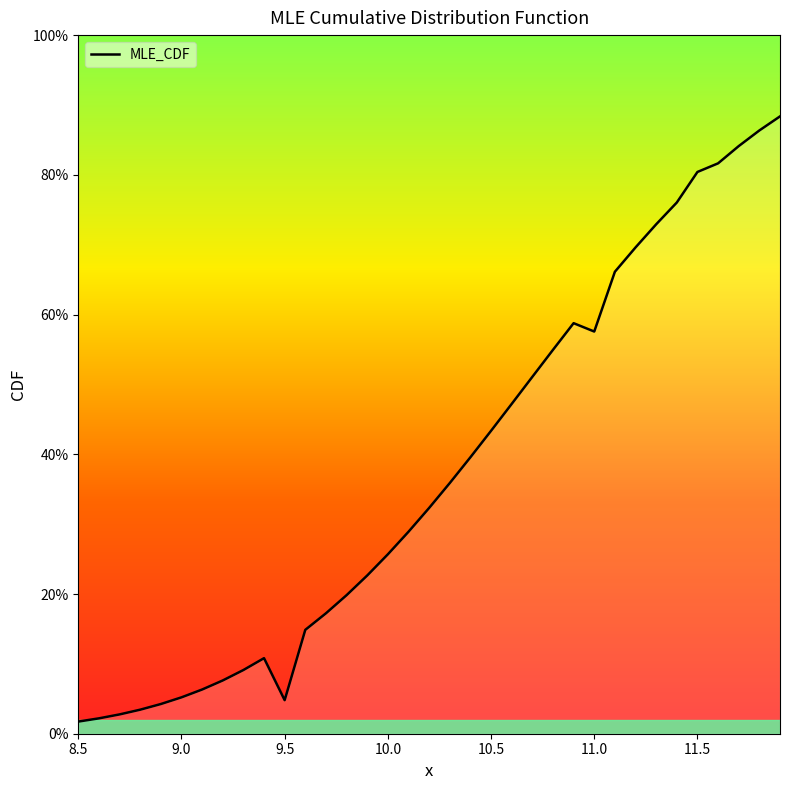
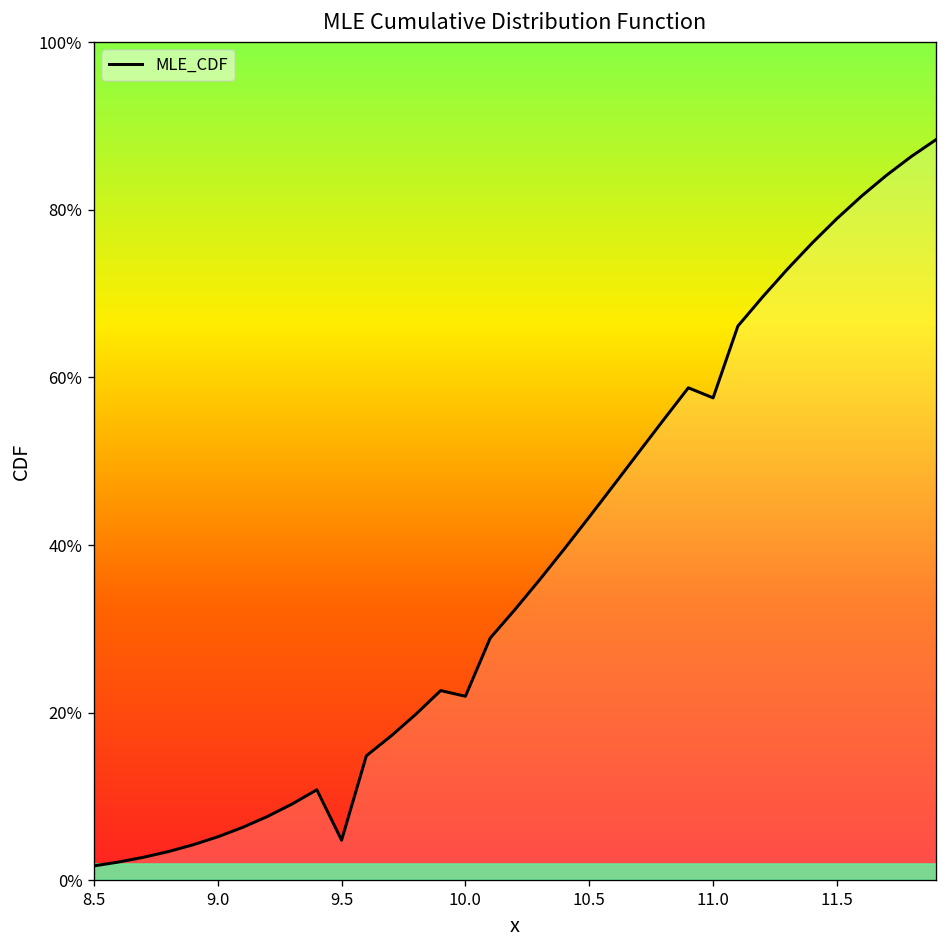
10.0: 26% -> 22%
11.5: 80% -> 79%
